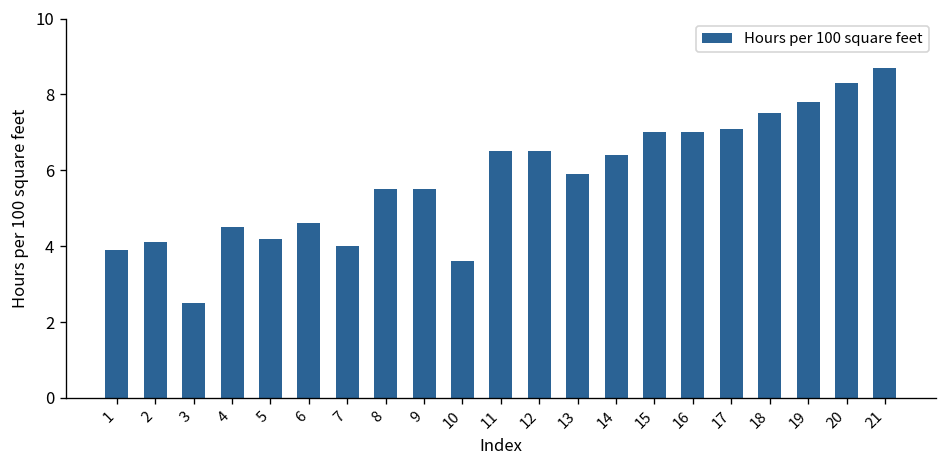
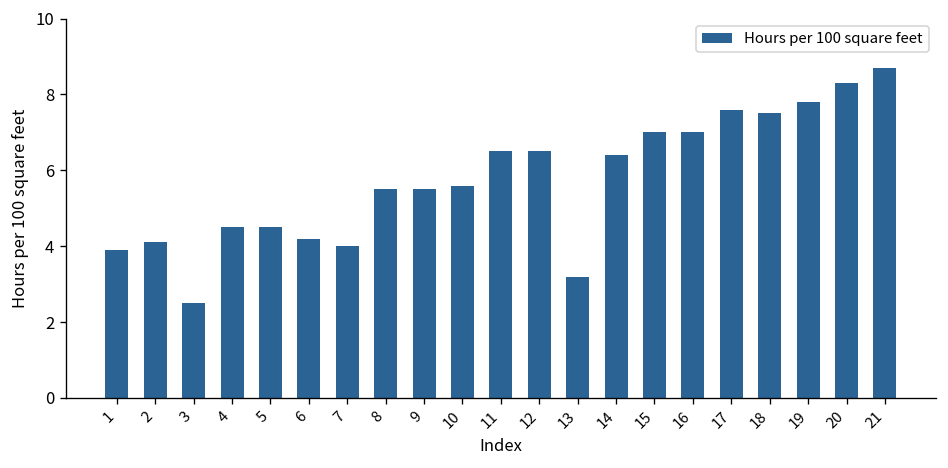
5: 4.2 -> 4.5
6: 4.6 -> 4.2
10: 3.6 -> 5.6
13: 5.9 -> 3.2
17: 7.1 -> 7.6
